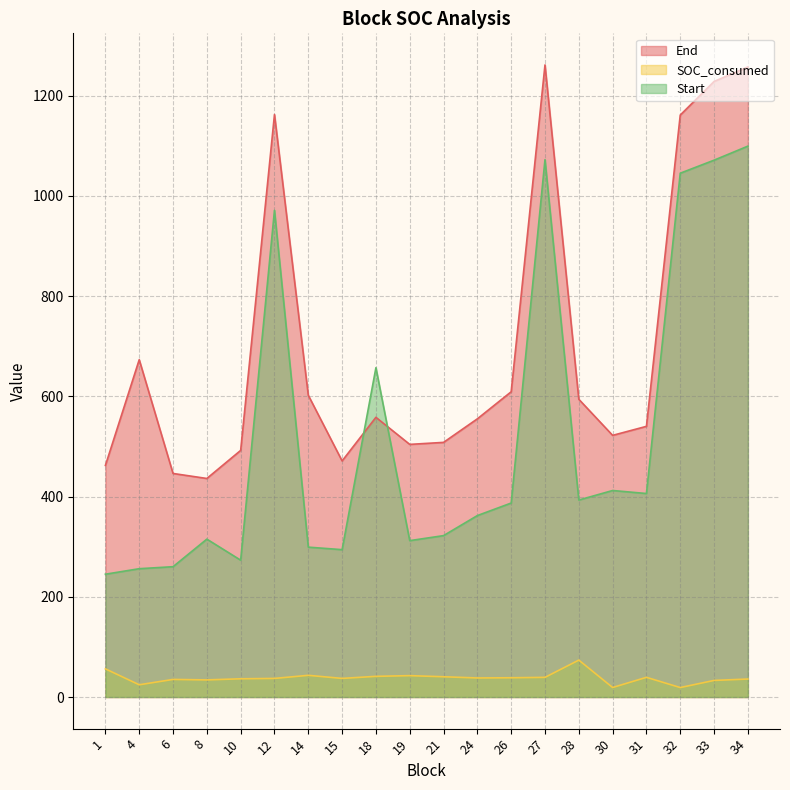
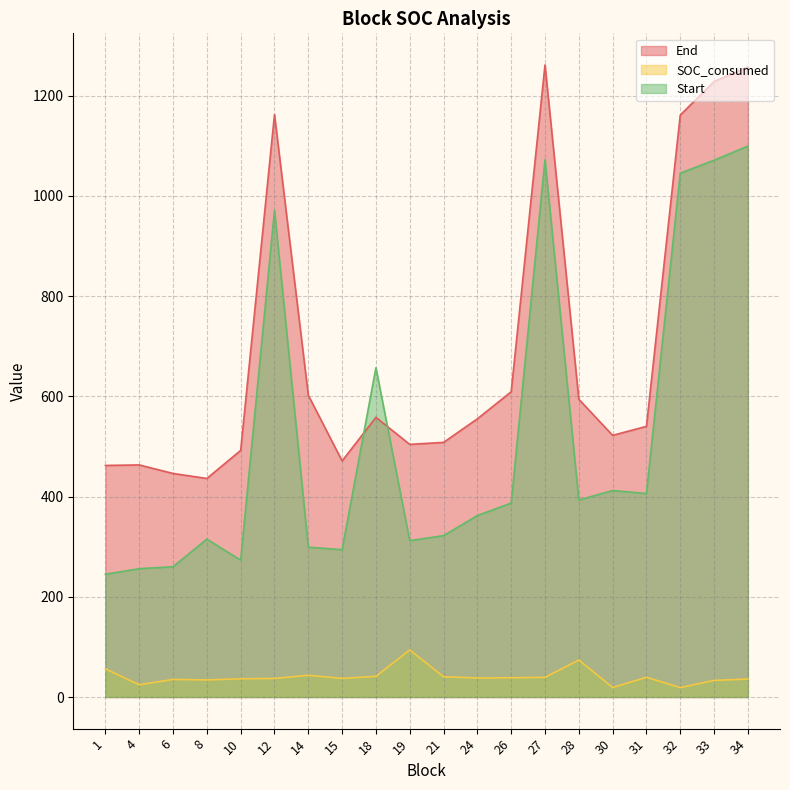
End, 4: 670 -> 460
SOC_consumed, 19: 40 -> 90
